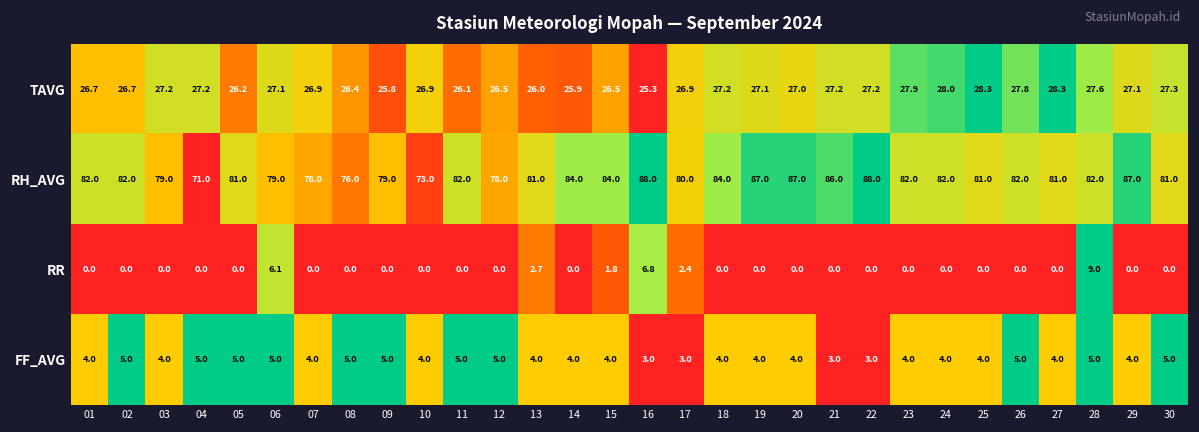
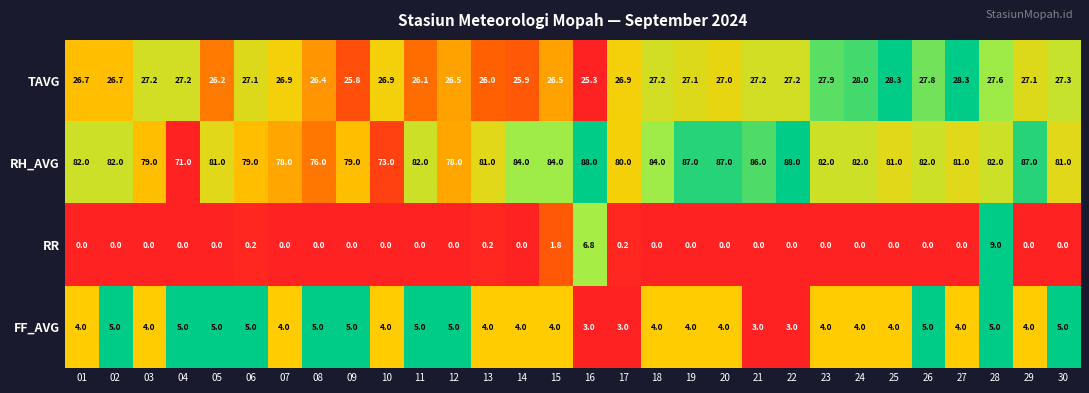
RR, 06: 6.1 -> 0.2
RR, 13: 2.7 -> 0.2
RR, 17: 2.4 -> 0.2
